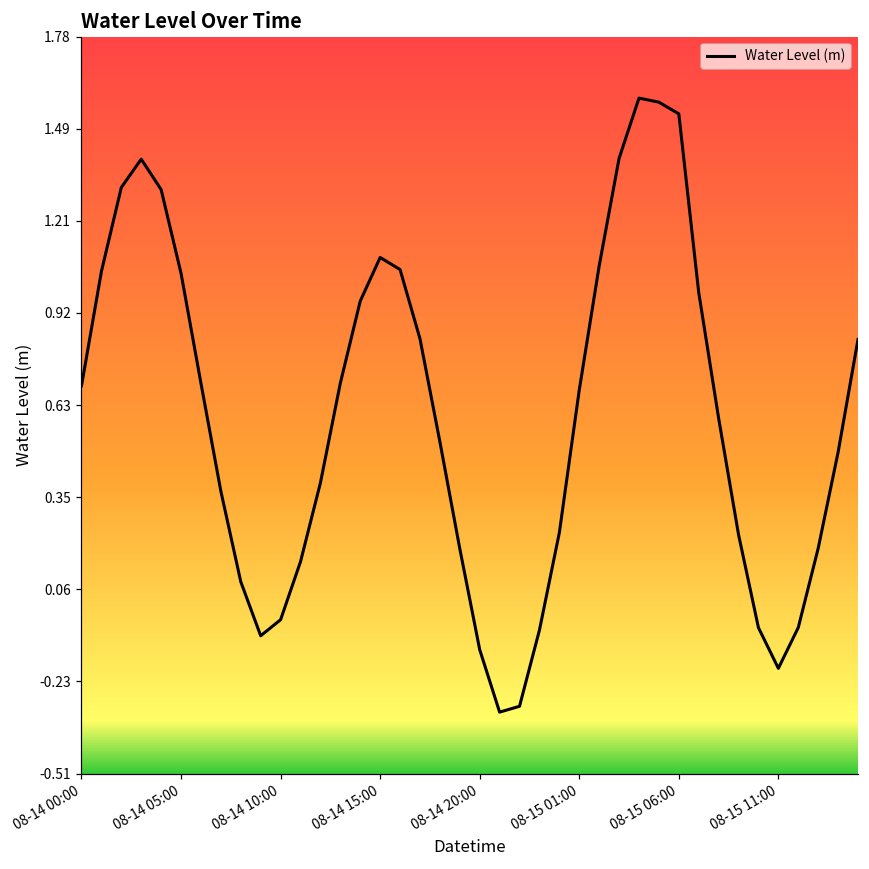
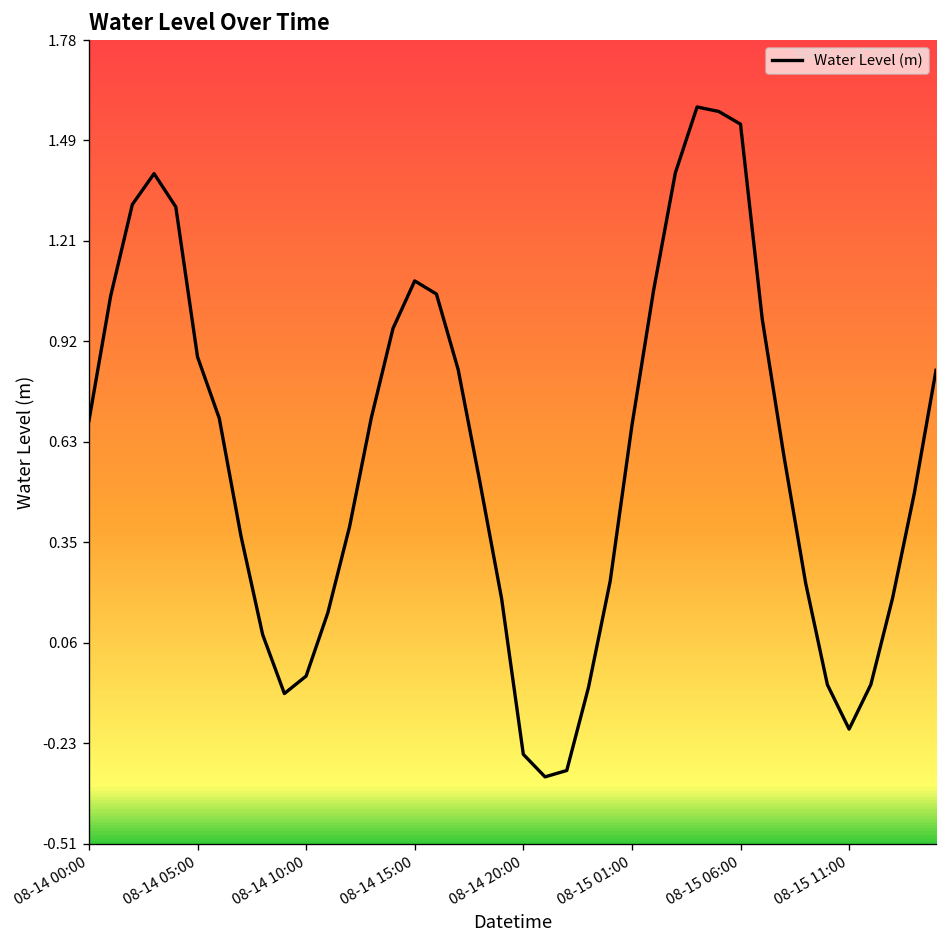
08-14 05:00: 1.04 -> 0.88
08-14 20:00: -0.13 -> -0.26
